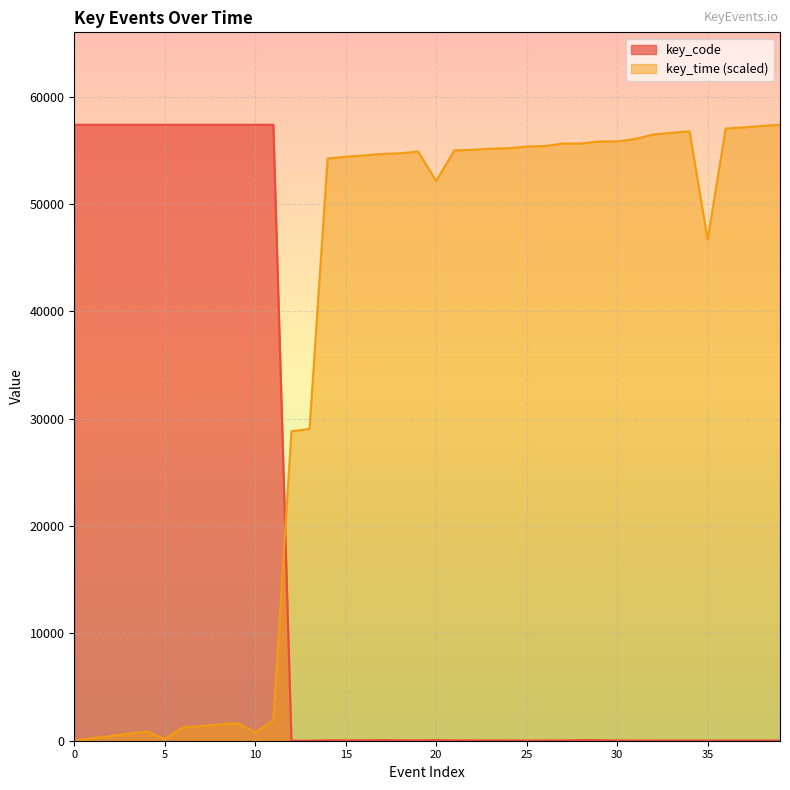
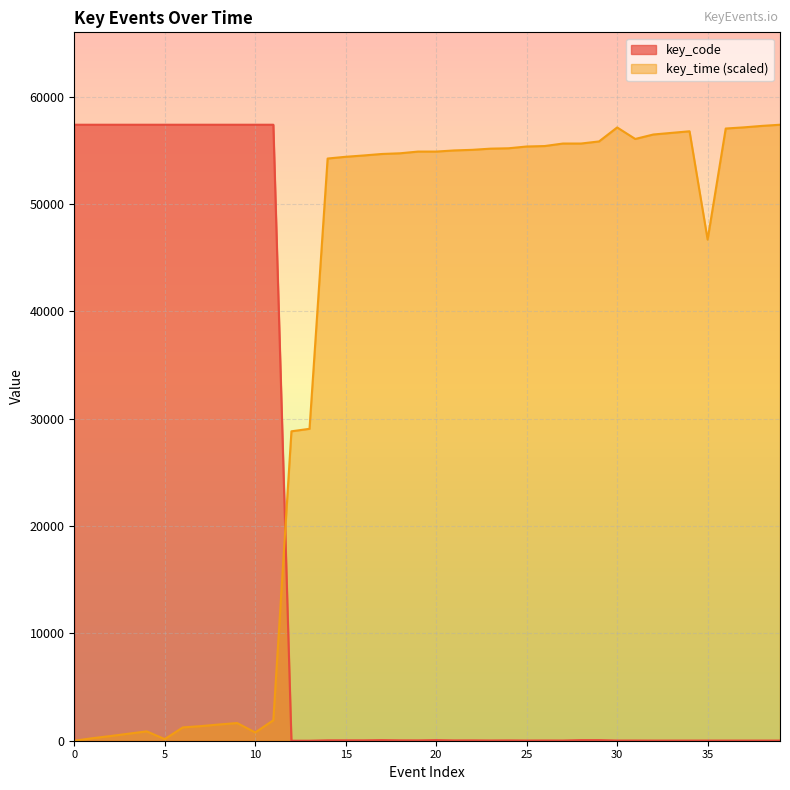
key_time (scaled), 20: 52200 -> 54900
key_time (scaled), 30: 55800 -> 57100
